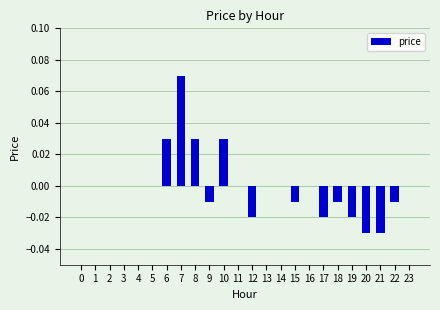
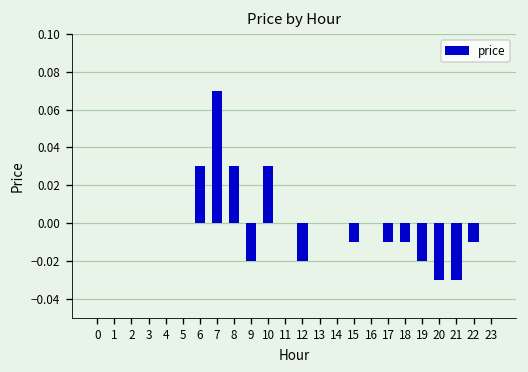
9: -0.01 -> -0.02
17: -0.02 -> -0.01
